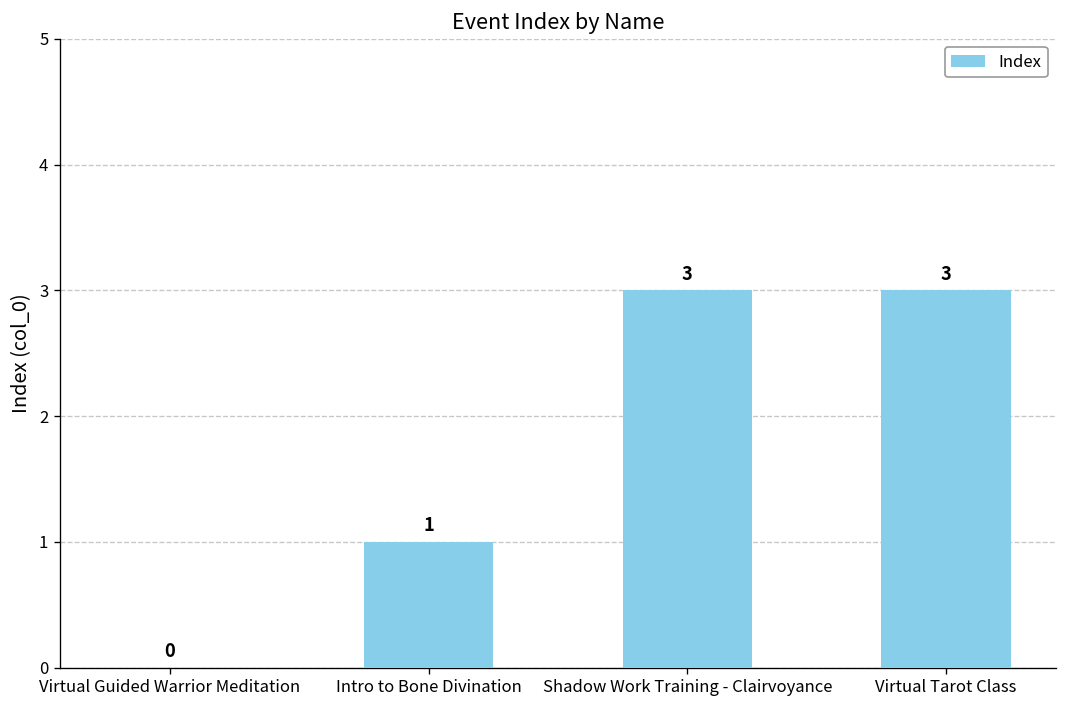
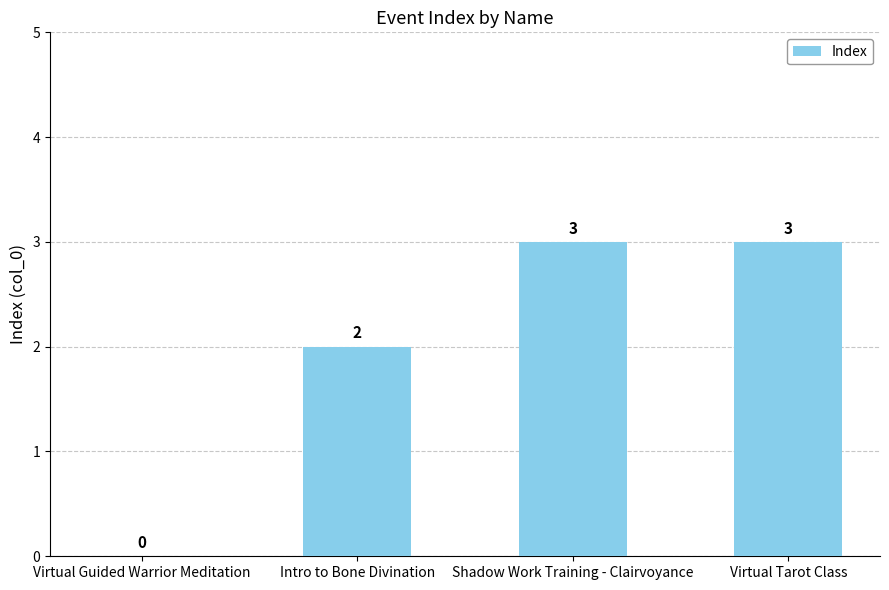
Intro to Bone Divination: 1 -> 2
